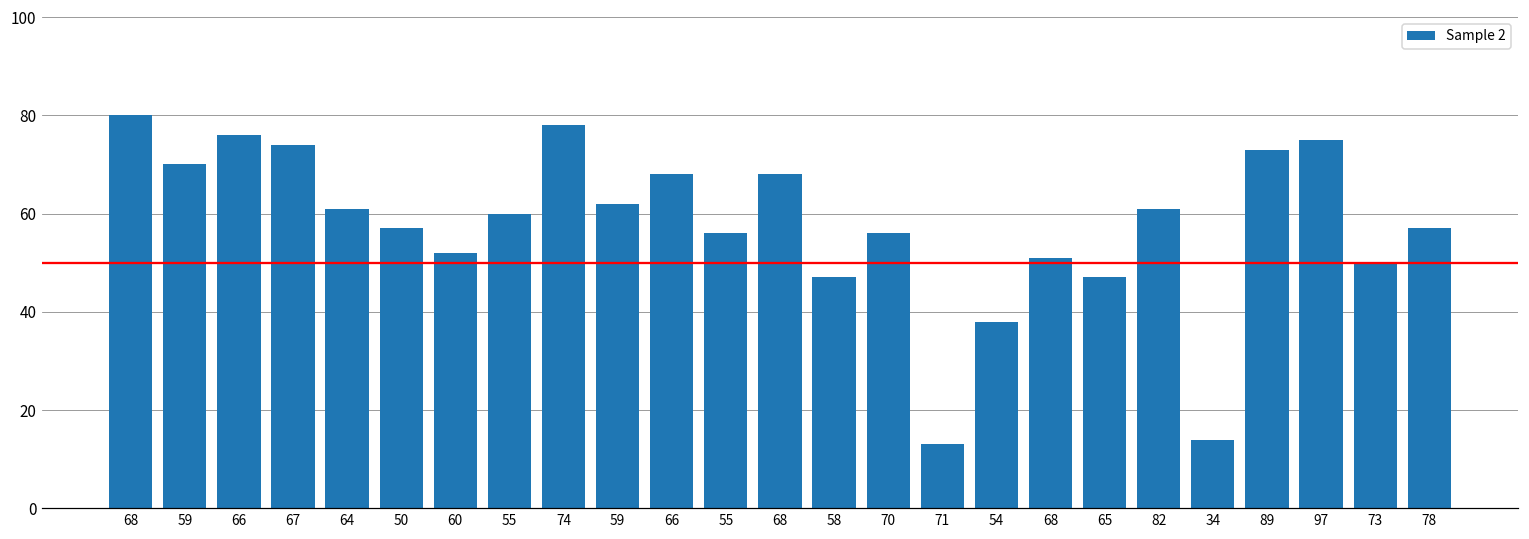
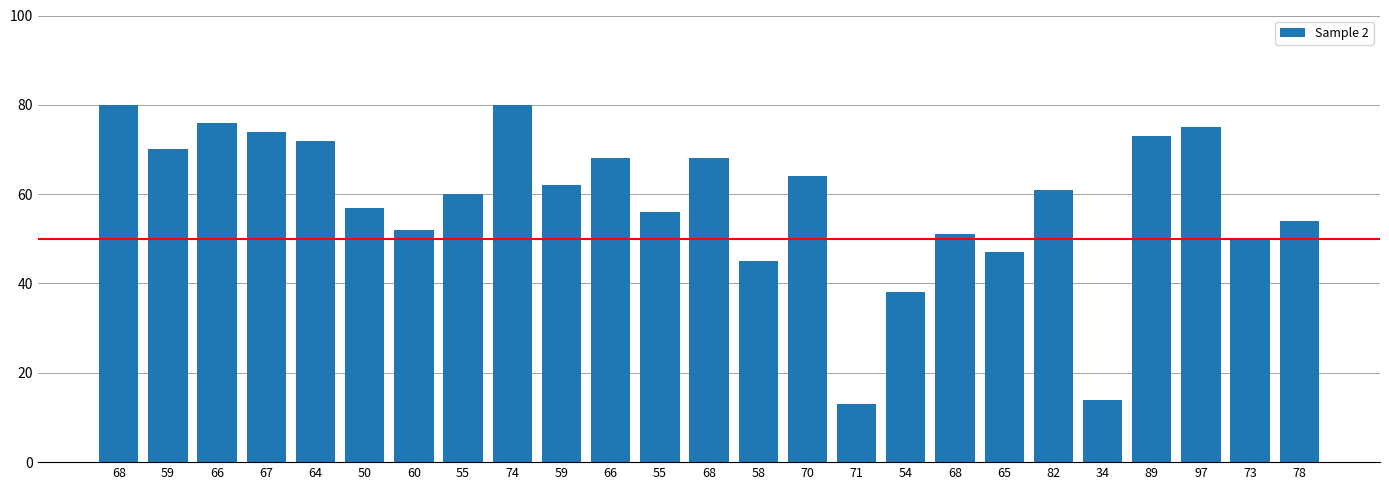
64: 61 -> 72
74: 78 -> 80
58: 47 -> 45
70: 56 -> 64
78: 57 -> 54
